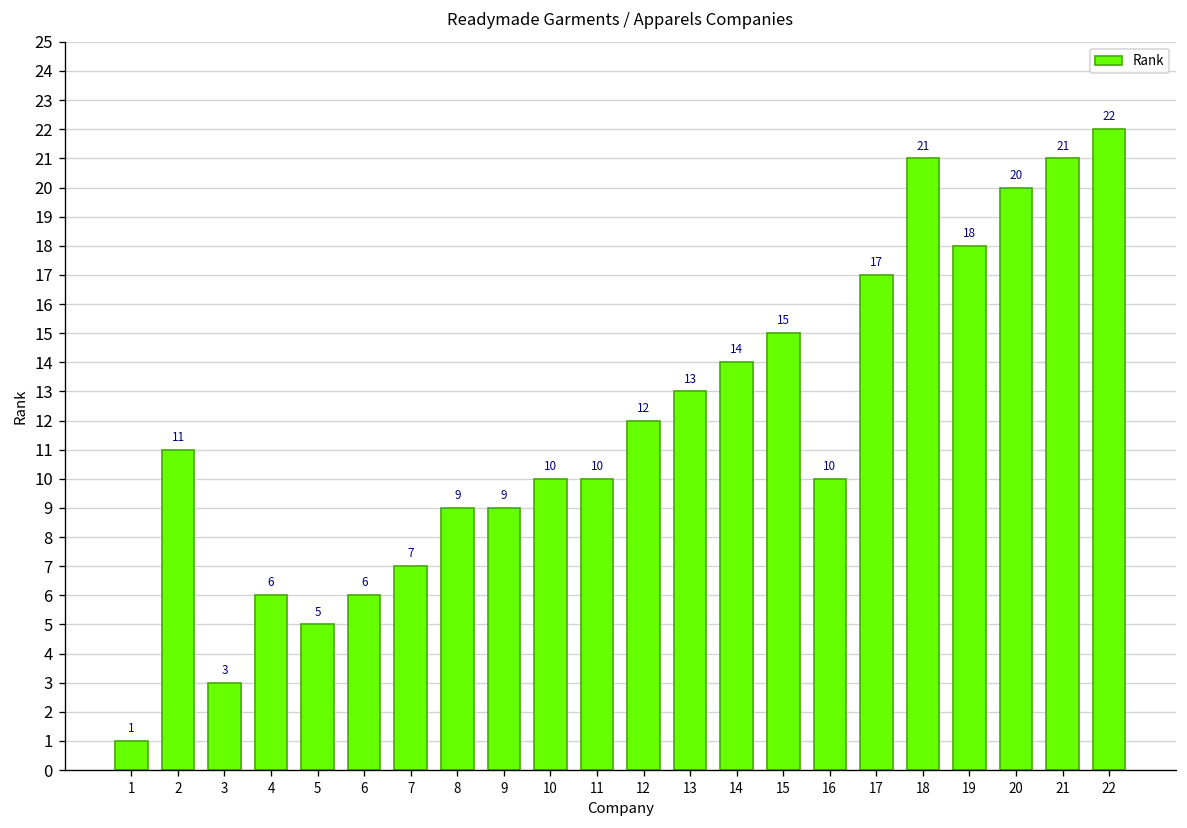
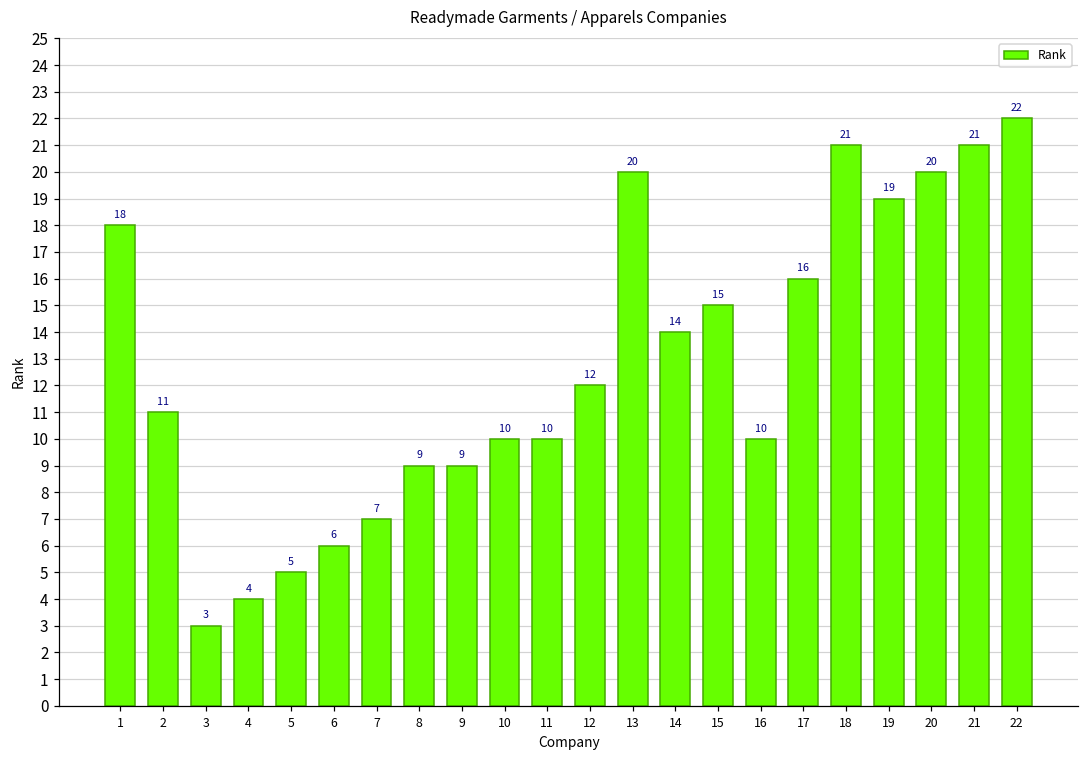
1: 1 -> 18
4: 6 -> 4
13: 13 -> 20
17: 17 -> 16
19: 18 -> 19
